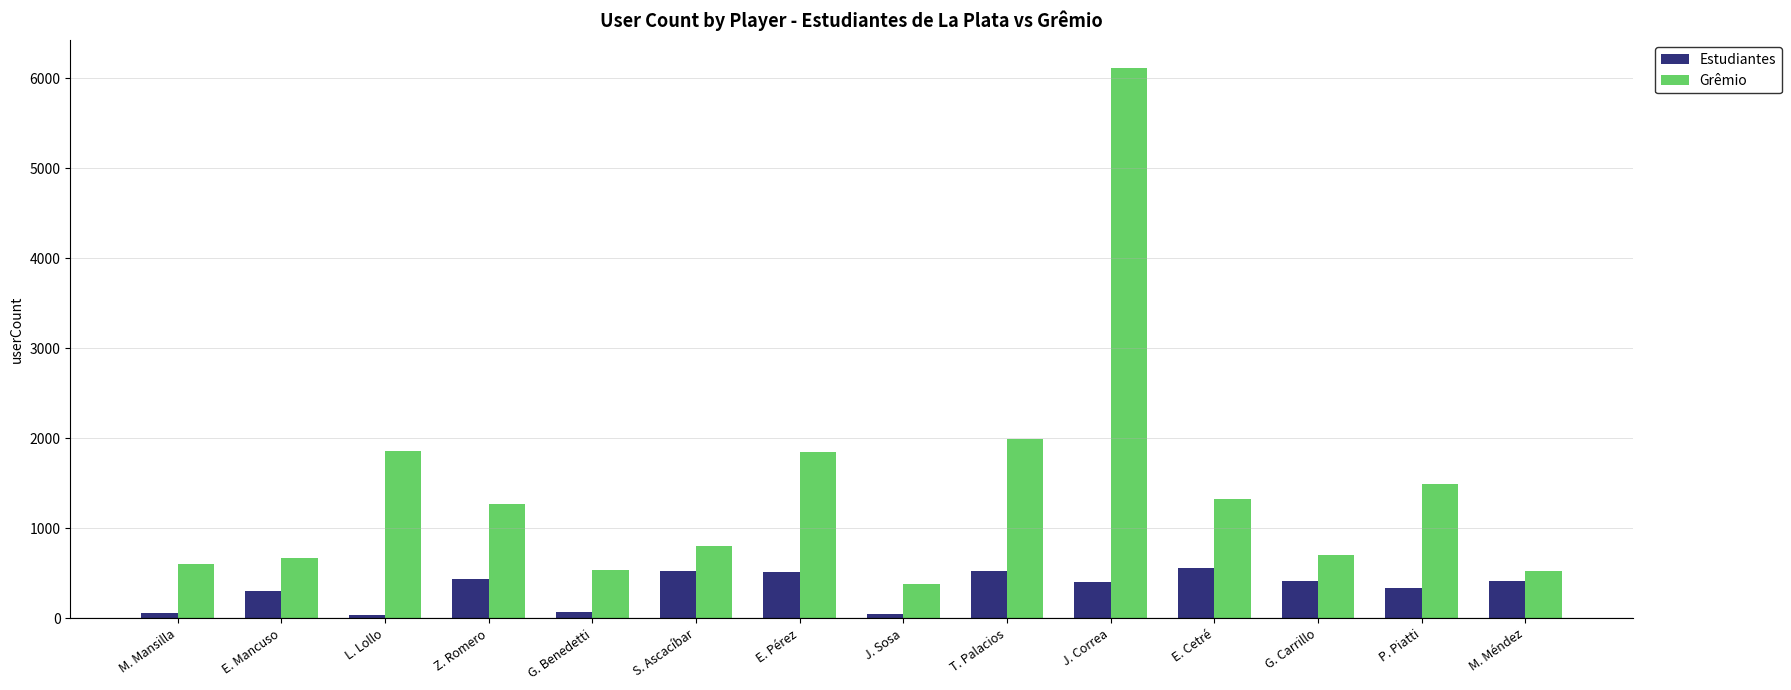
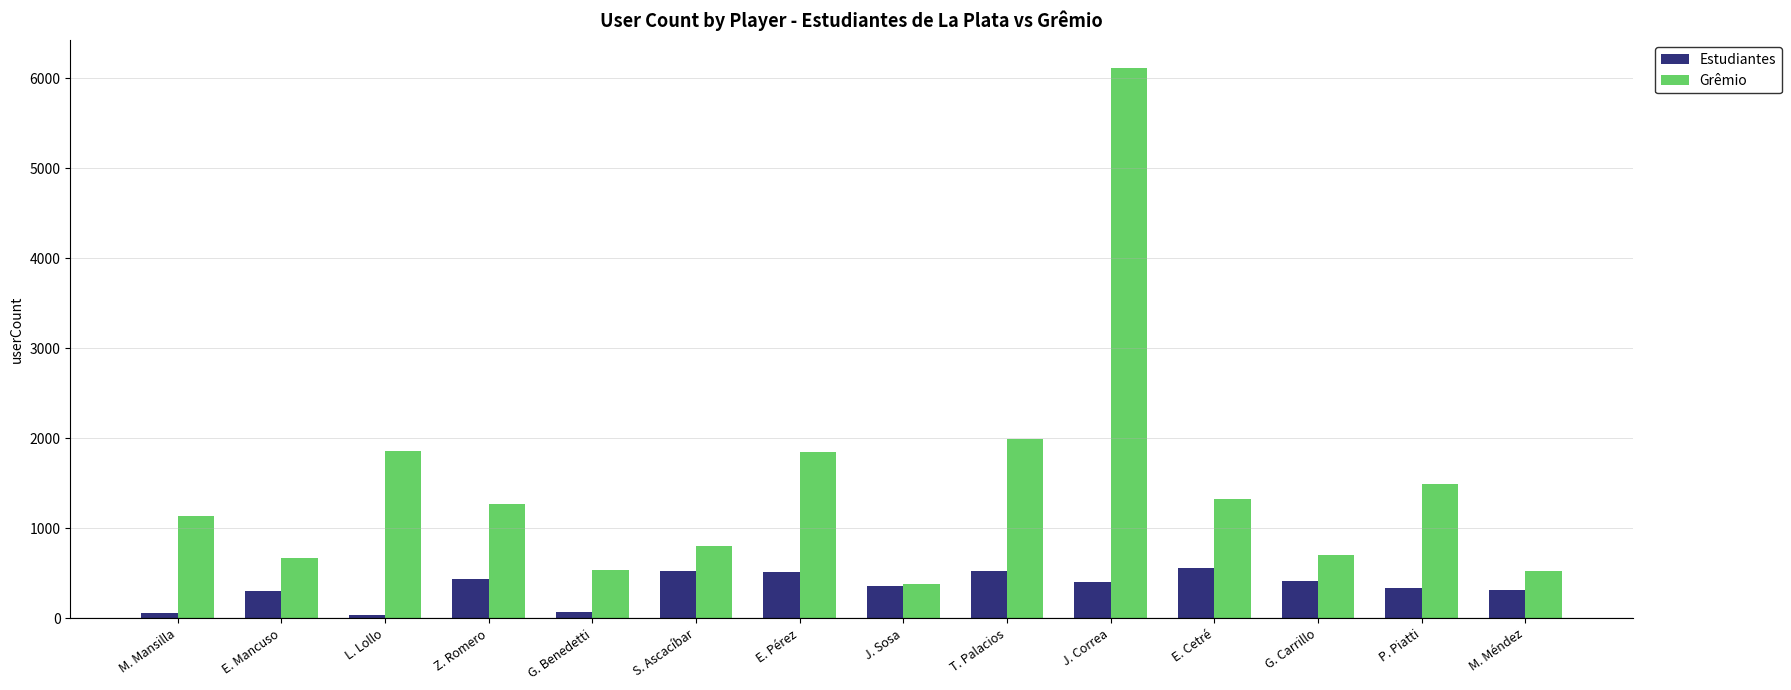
Grêmio, M. Mansilla: 600 -> 1100
Estudiantes, J. Sosa: 0 -> 400
Estudiantes, M. Méndez: 400 -> 300
